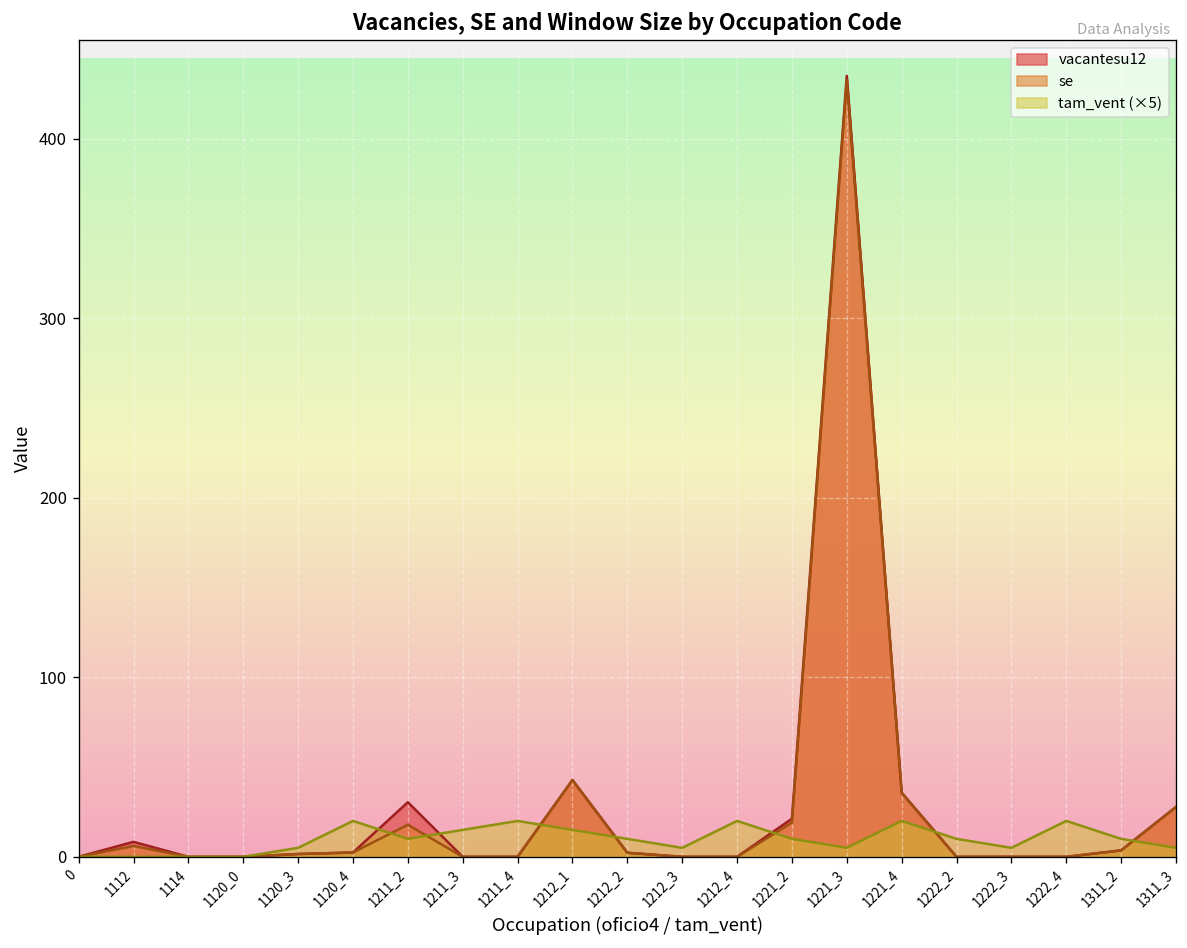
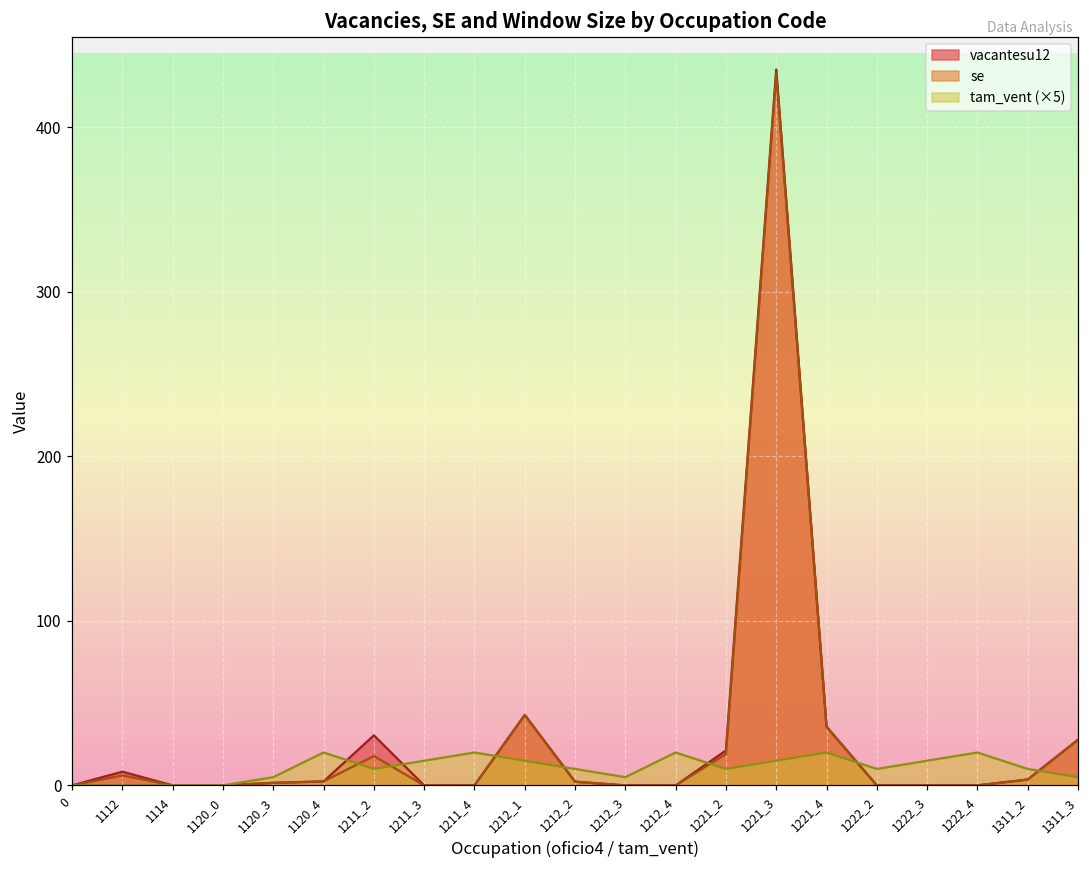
tam_vent (×5), 1221_3: 5 -> 15
tam_vent (×5), 1222_3: 5 -> 15
